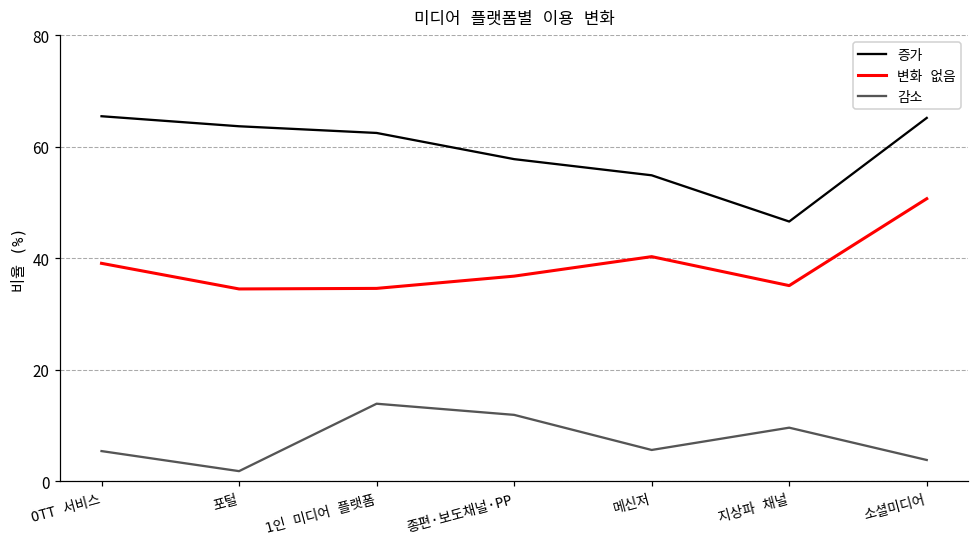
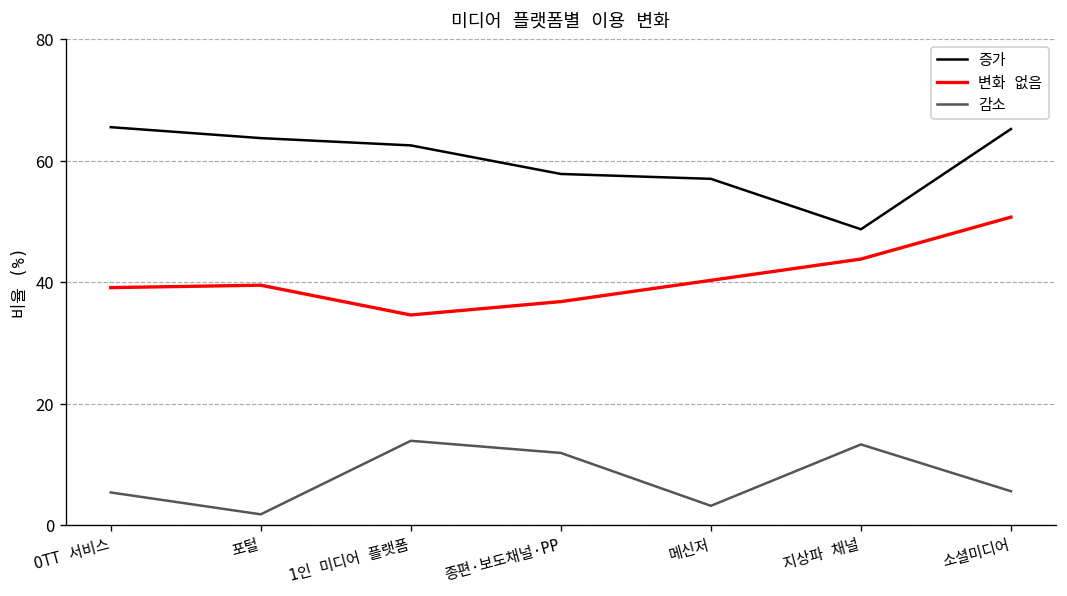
변화 없음, 포털: 35 -> 40
증가, 메신저: 55 -> 57
감소, 메신저: 6 -> 3
증가, 지상파 채널: 47 -> 49
변화 없음, 지상파 채널: 35 -> 44
감소, 지상파 채널: 10 -> 13
감소, 소셜미디어: 4 -> 6
